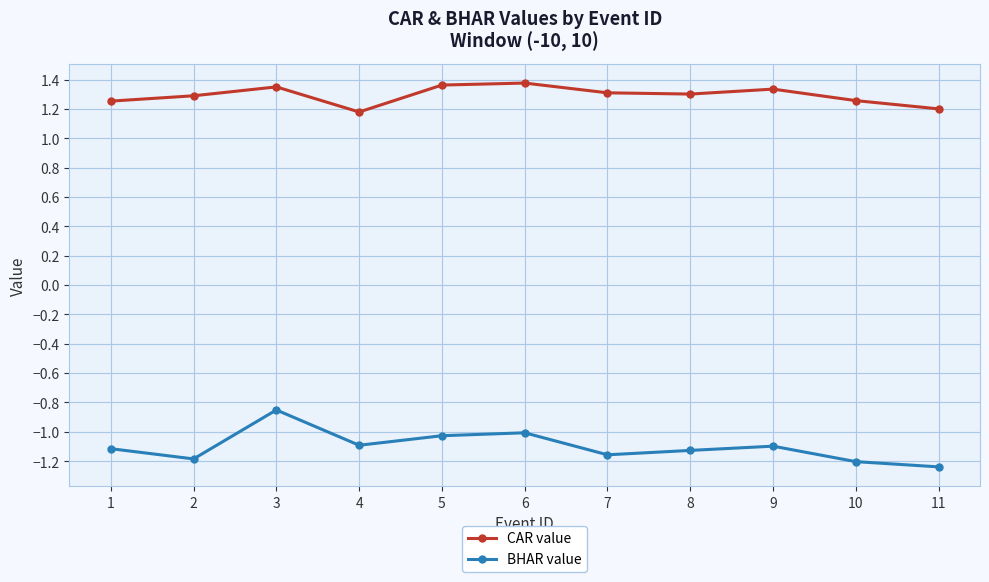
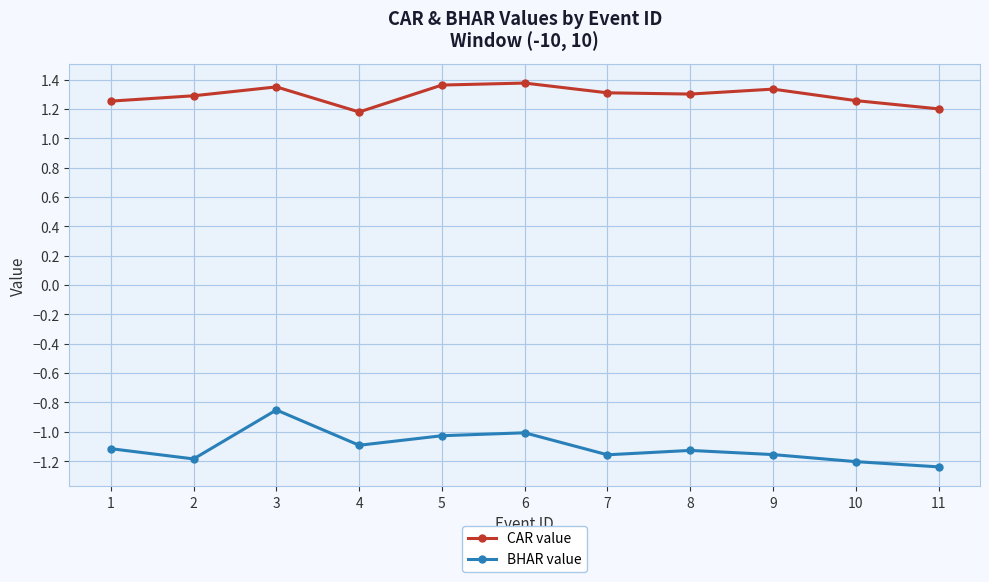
BHAR value, 9: -1.10 -> -1.16
